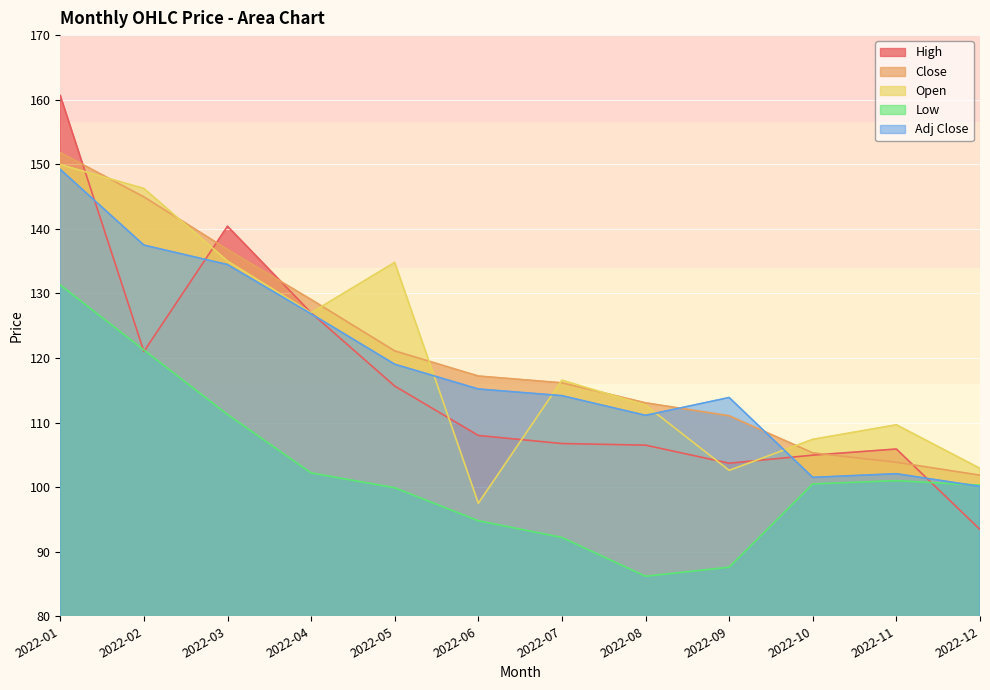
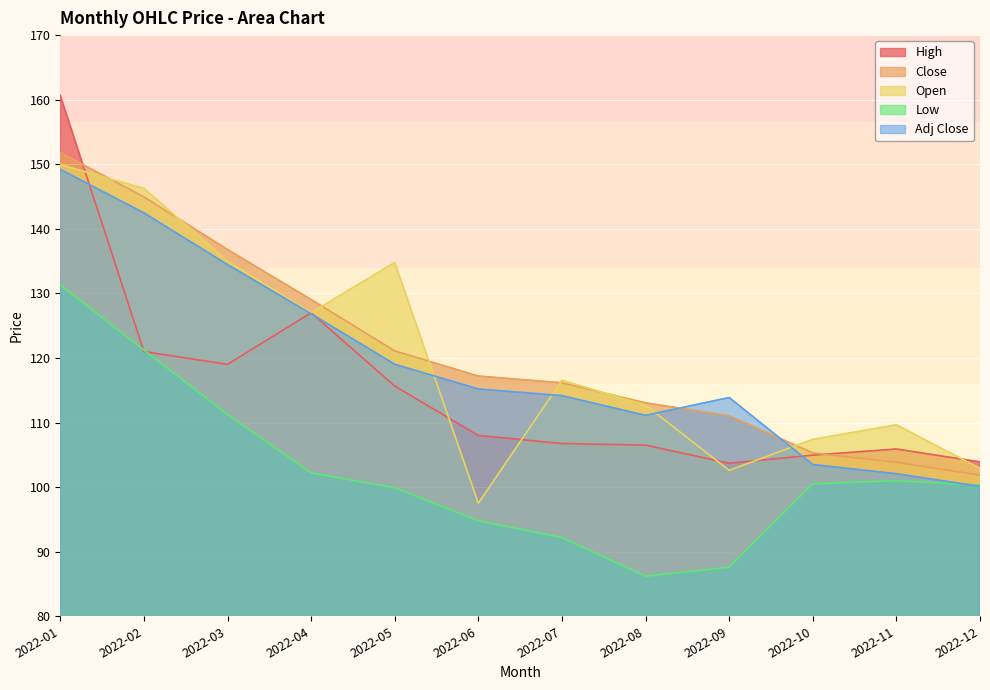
Adj Close, 2022-02: 137 -> 142
High, 2022-03: 140 -> 119
Adj Close, 2022-10: 102 -> 103
High, 2022-12: 93 -> 104
